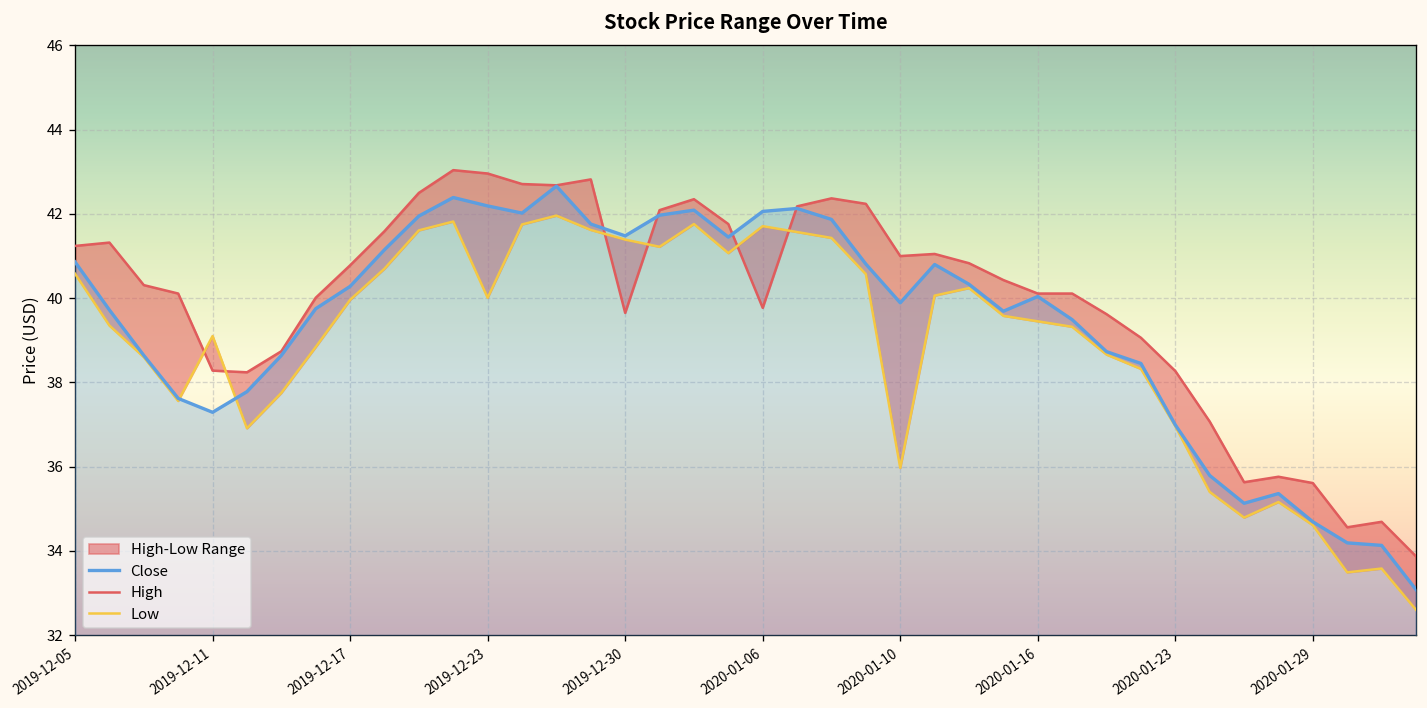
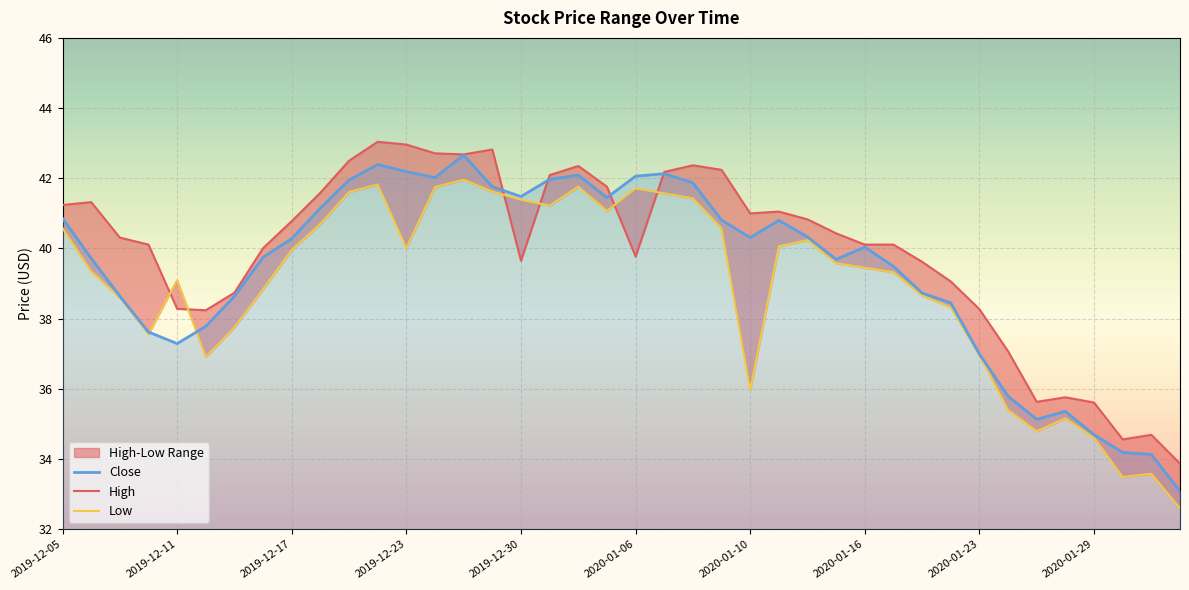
Close, 2020-01-10: 39.9 -> 40.3
